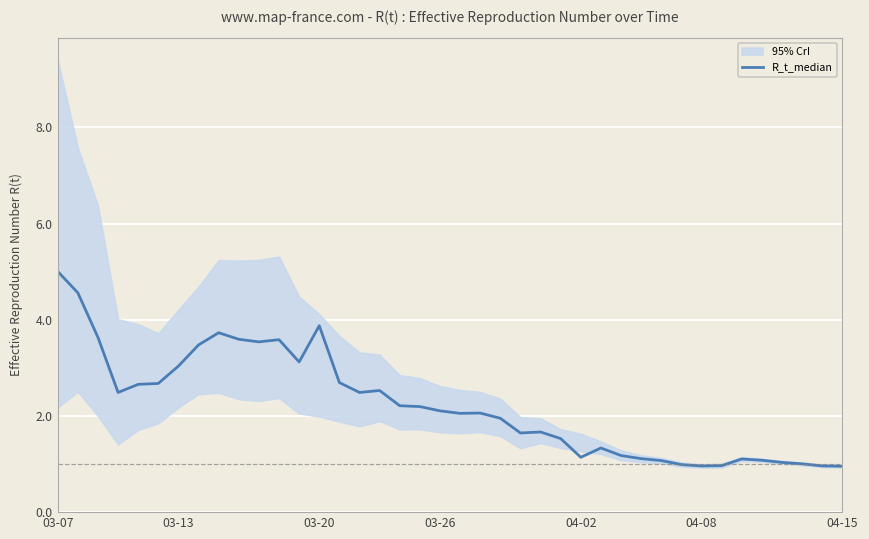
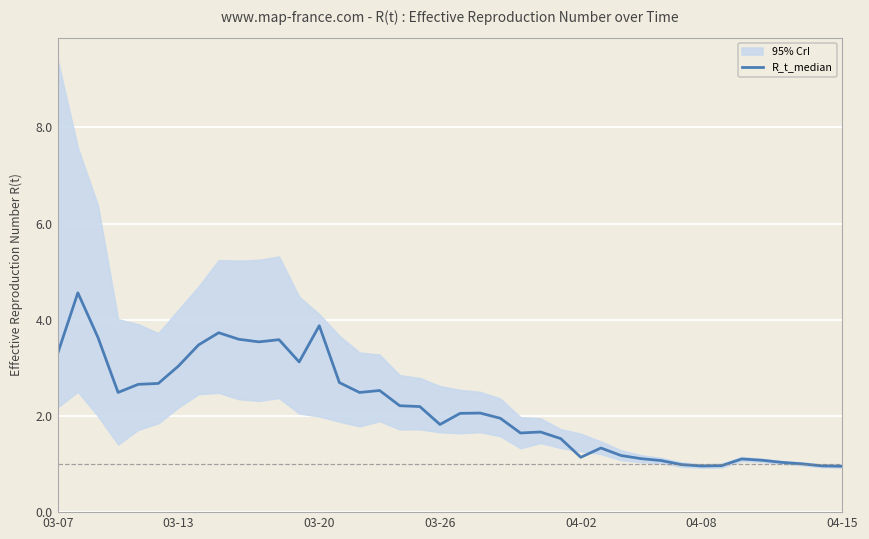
R_t_median, 03-07: 5.0 -> 3.3
R_t_median, 03-26: 2.1 -> 1.8
